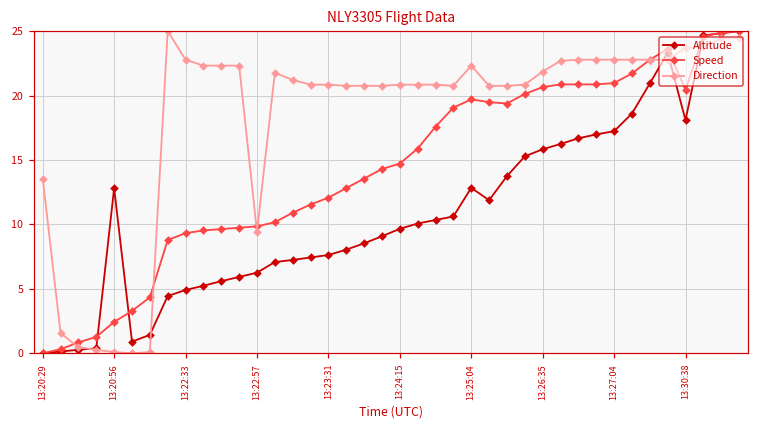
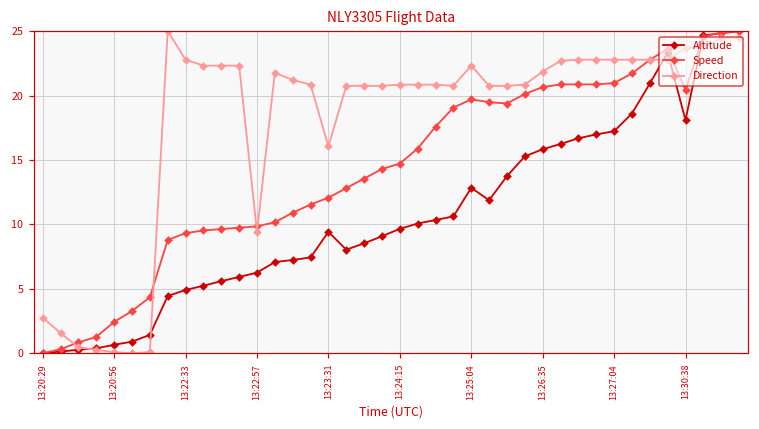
Direction, 13:20:29: 13.6 -> 2.8
Altitude, 13:20:56: 12.8 -> 0.7
Altitude, 13:23:31: 7.6 -> 9.4
Direction, 13:23:31: 20.8 -> 16.1
